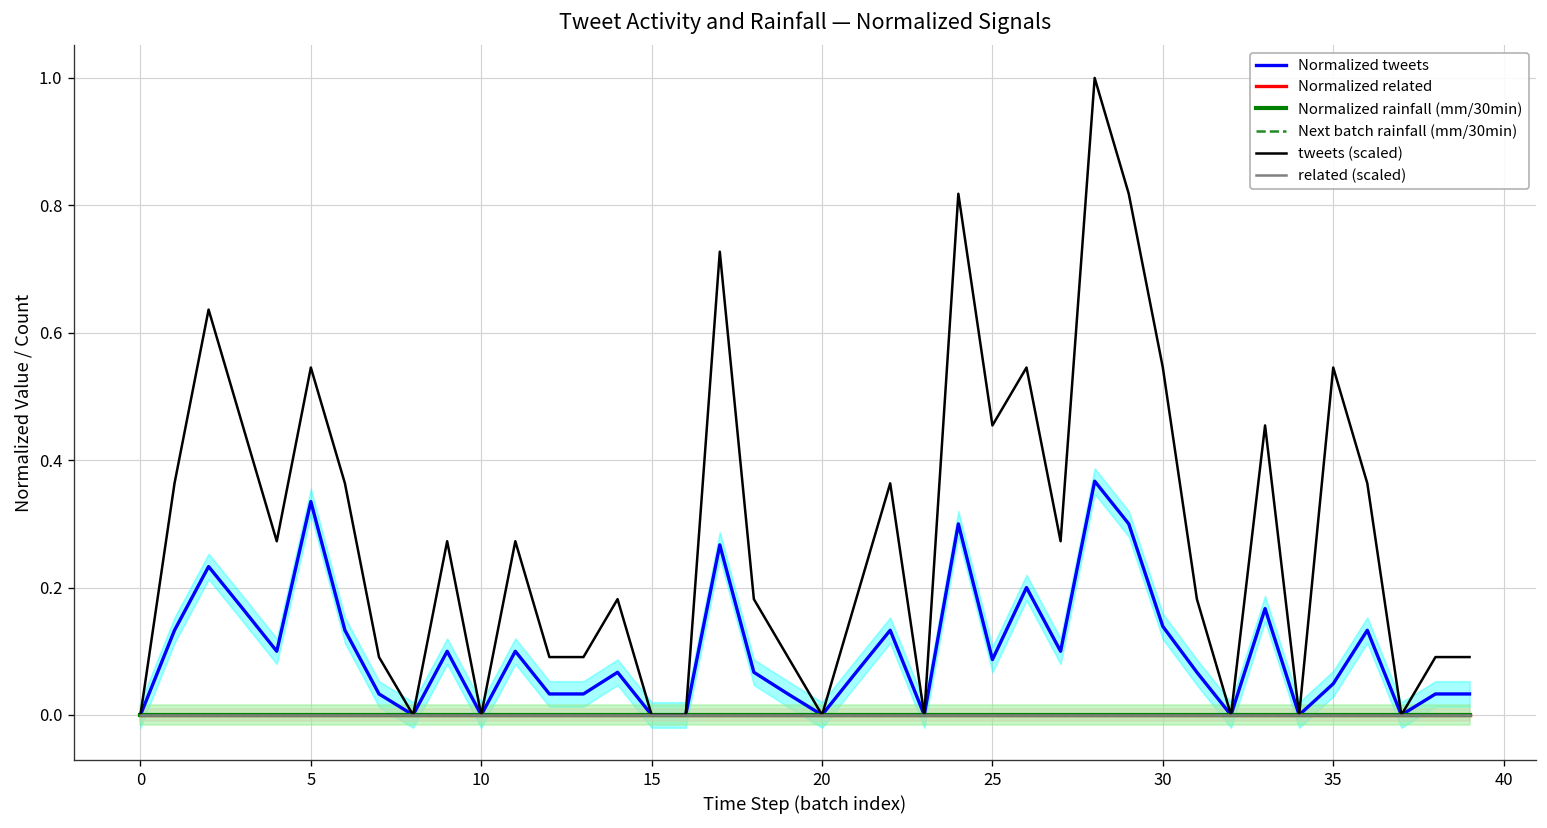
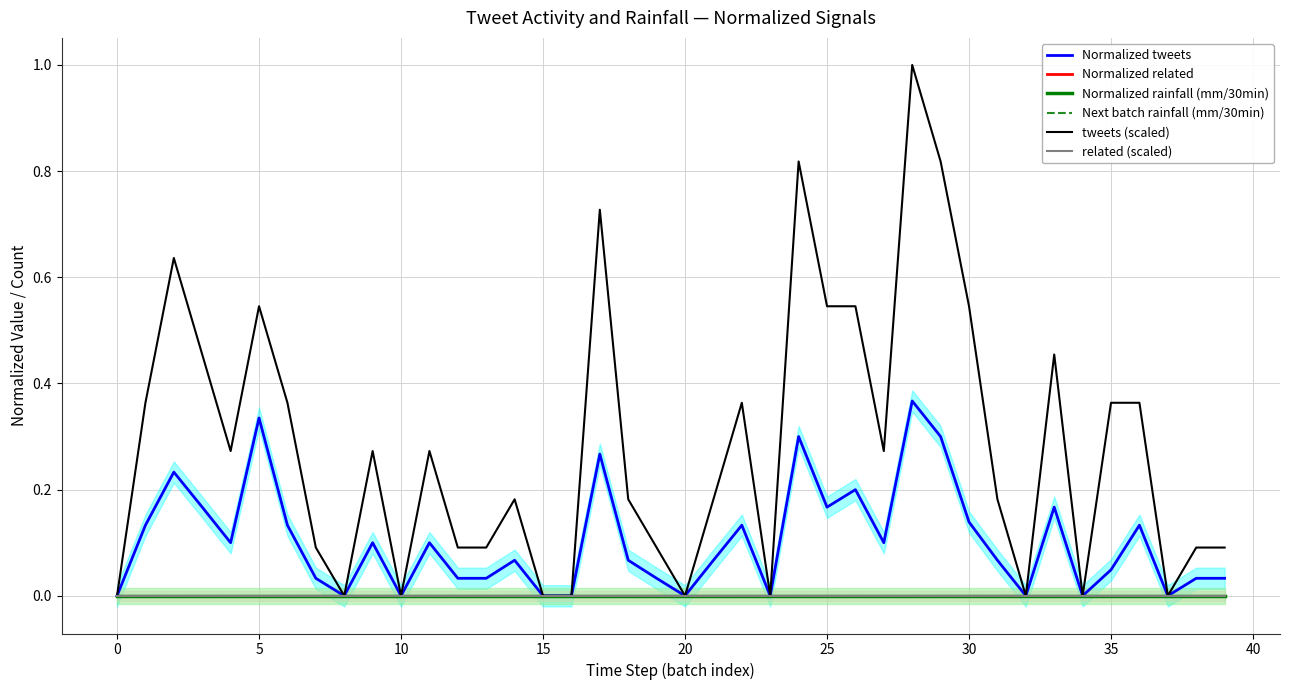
Normalized tweets, 25: 0.09 -> 0.17
tweets (scaled), 25: 0.45 -> 0.55
tweets (scaled), 35: 0.55 -> 0.36
